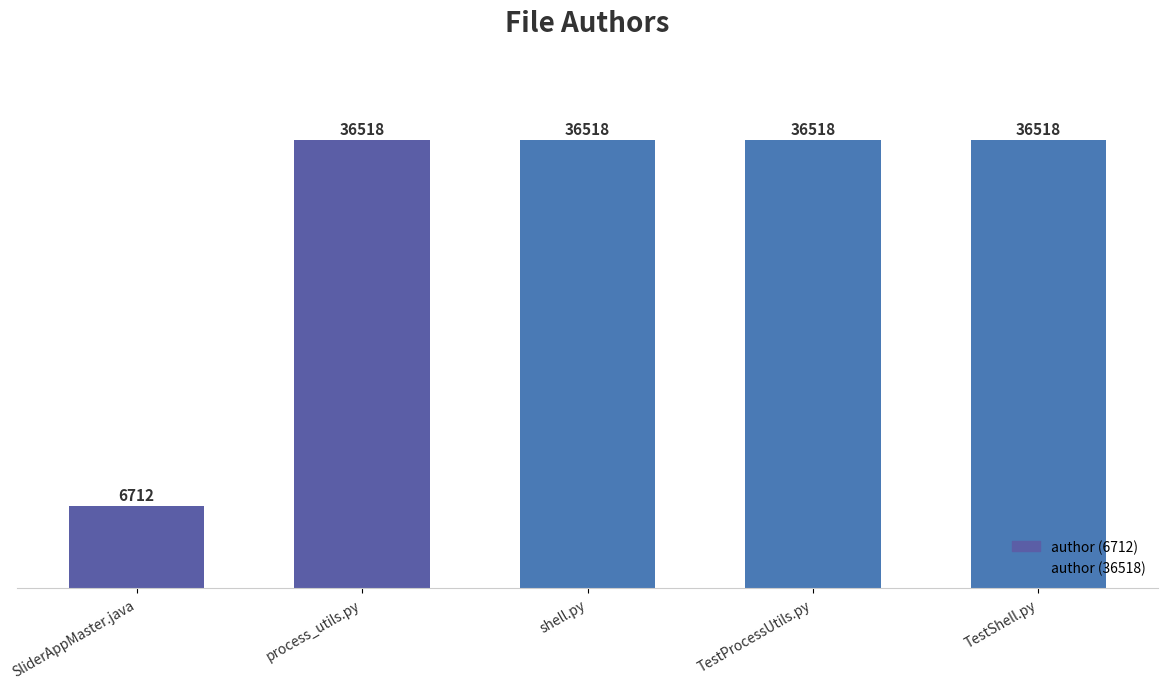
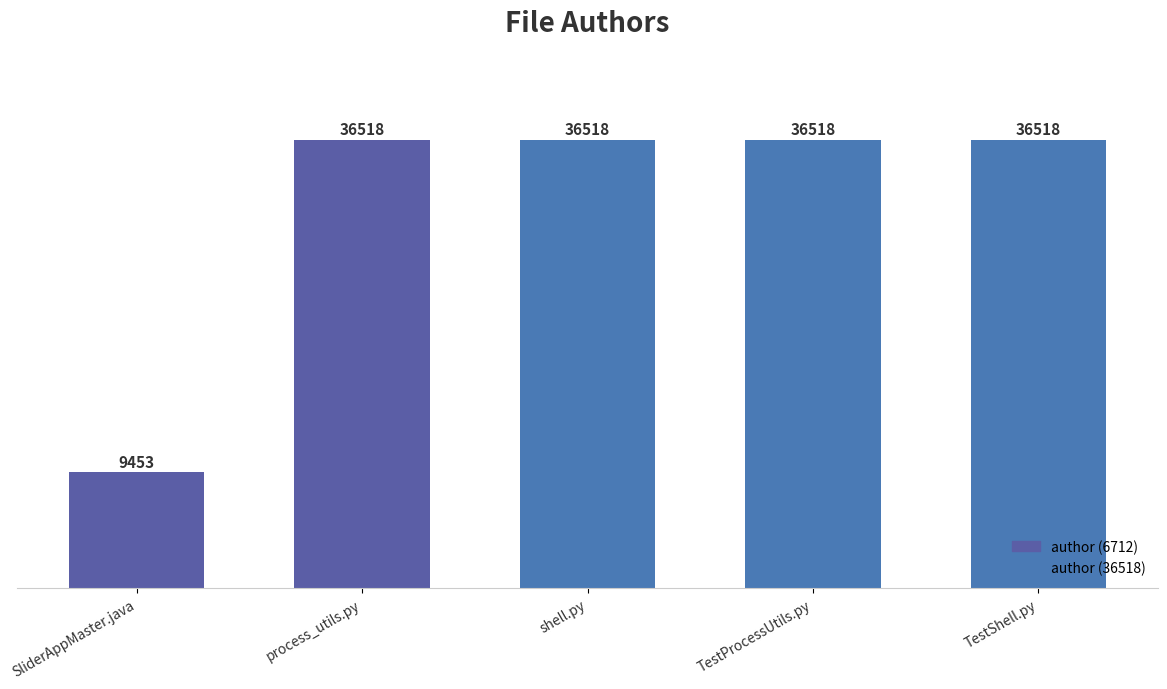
SliderAppMaster.java: 6712 -> 9453
